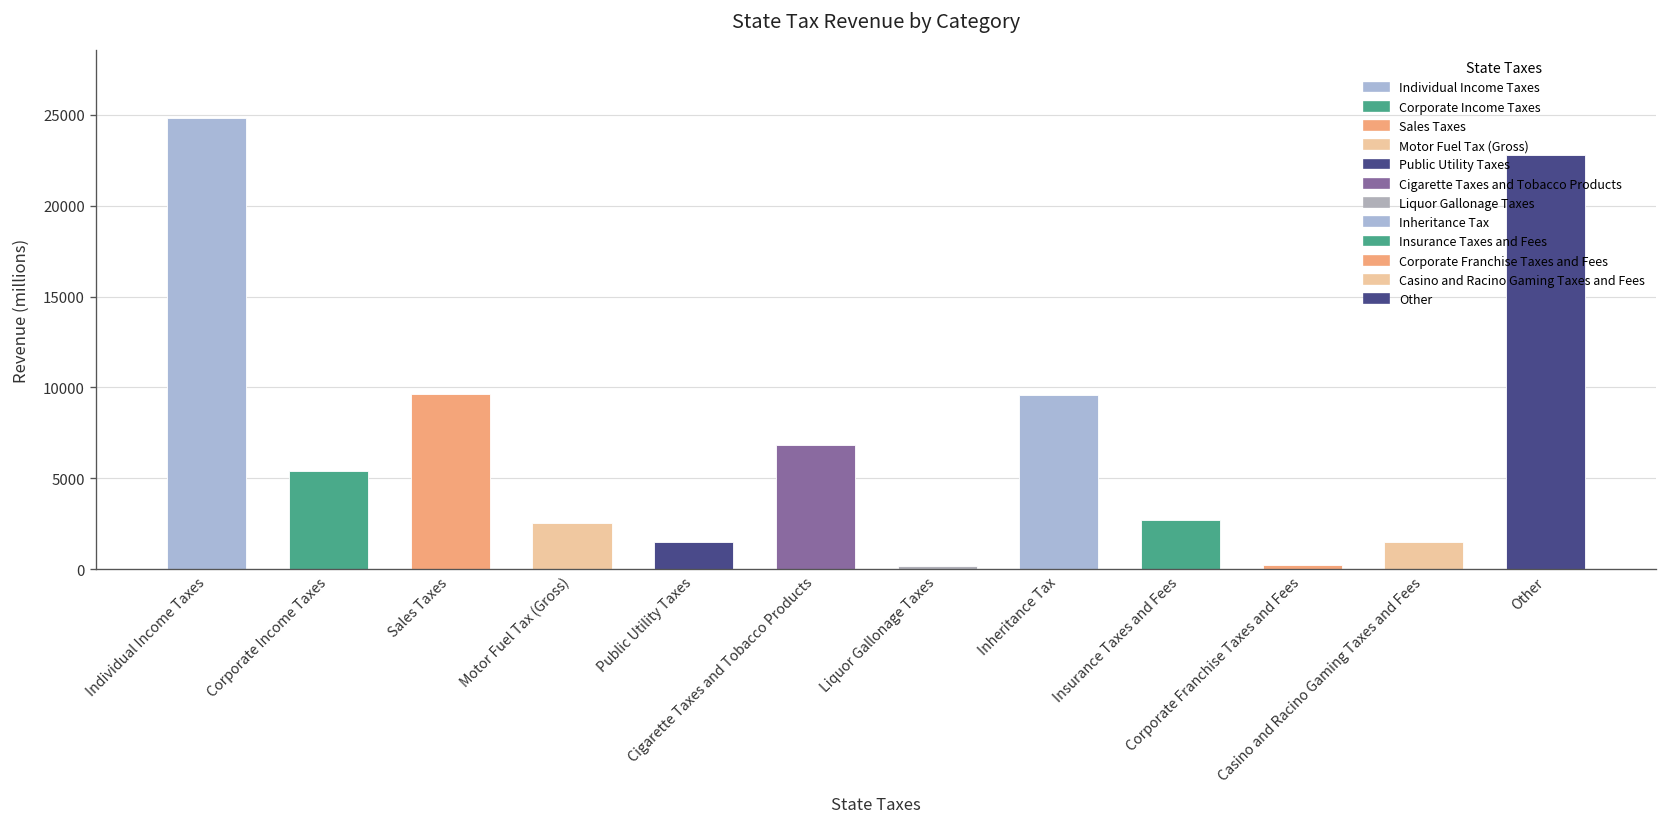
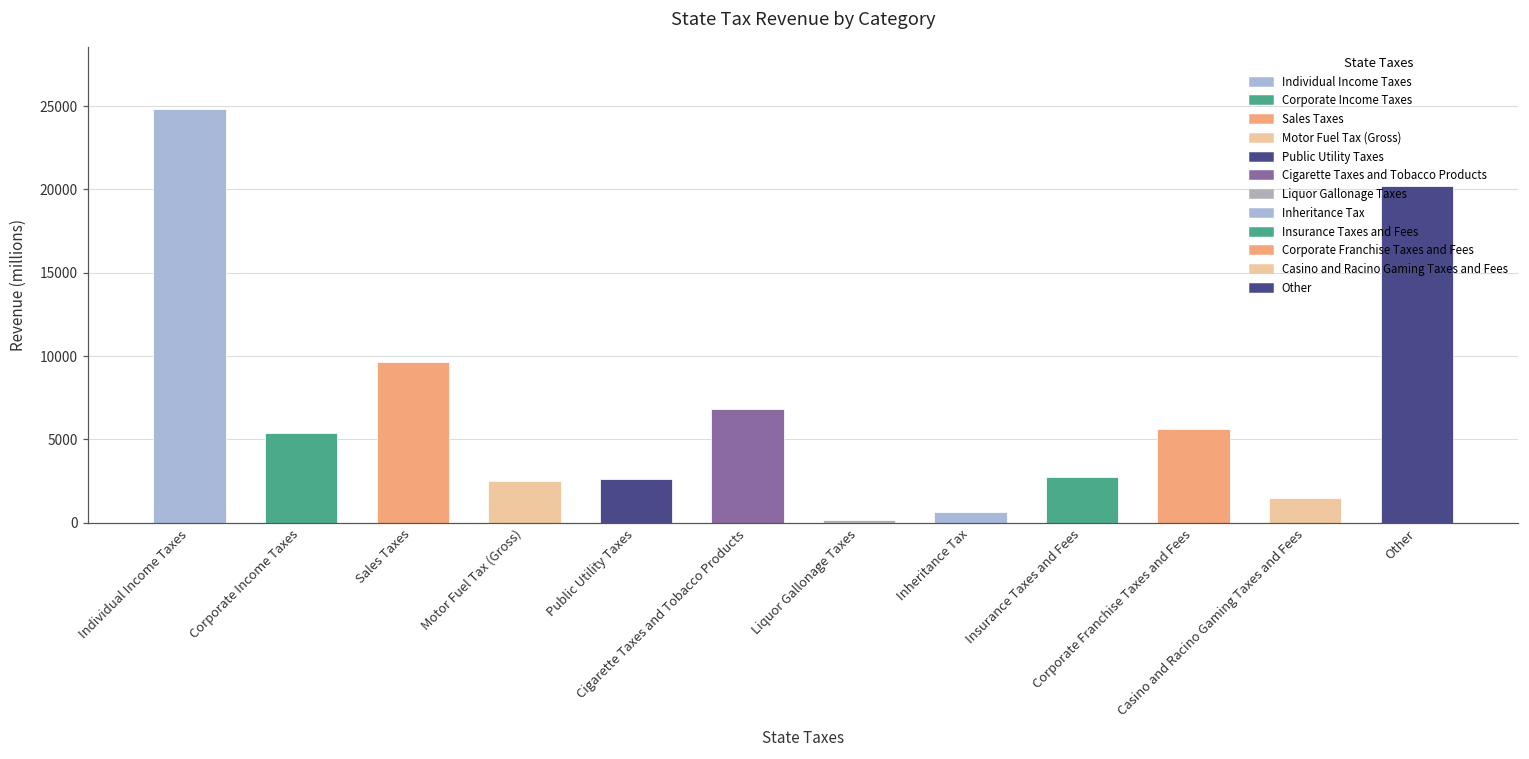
Public Utility Taxes: 1500 -> 2600
Inheritance Tax: 9600 -> 600
Corporate Franchise Taxes and Fees: 200 -> 5600
Other: 22800 -> 20200
